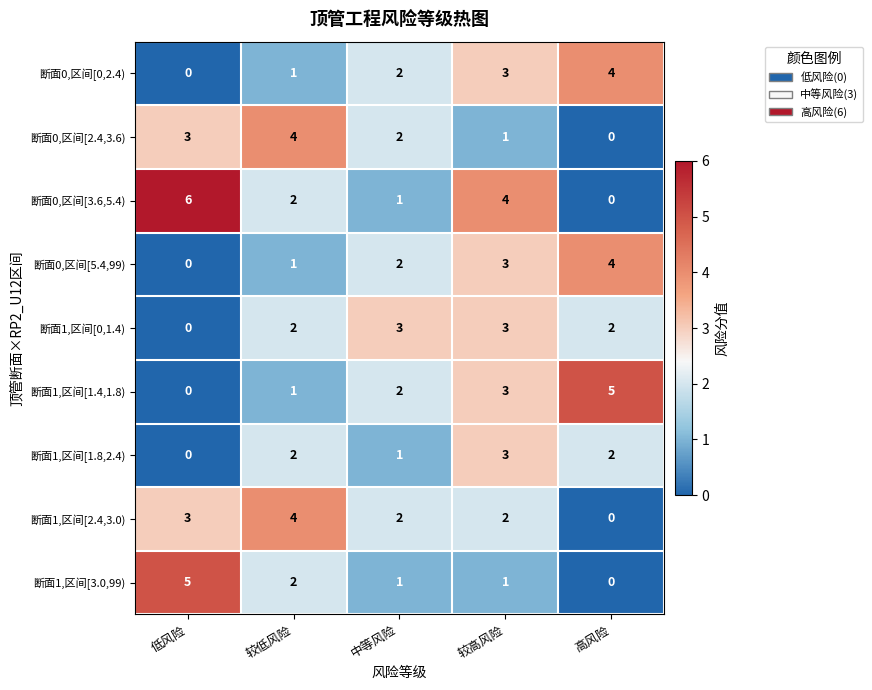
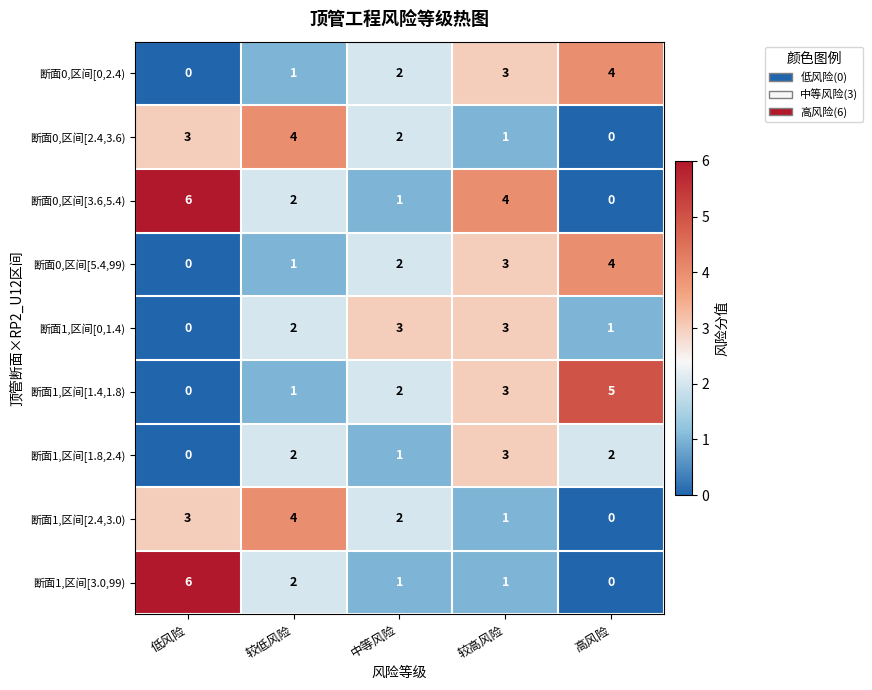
断面1,区间[0,1.4), 高风险: 2 -> 1
断面1,区间[2.4,3.0), 较高风险: 2 -> 1
断面1,区间[3.0,99), 低风险: 5 -> 6
